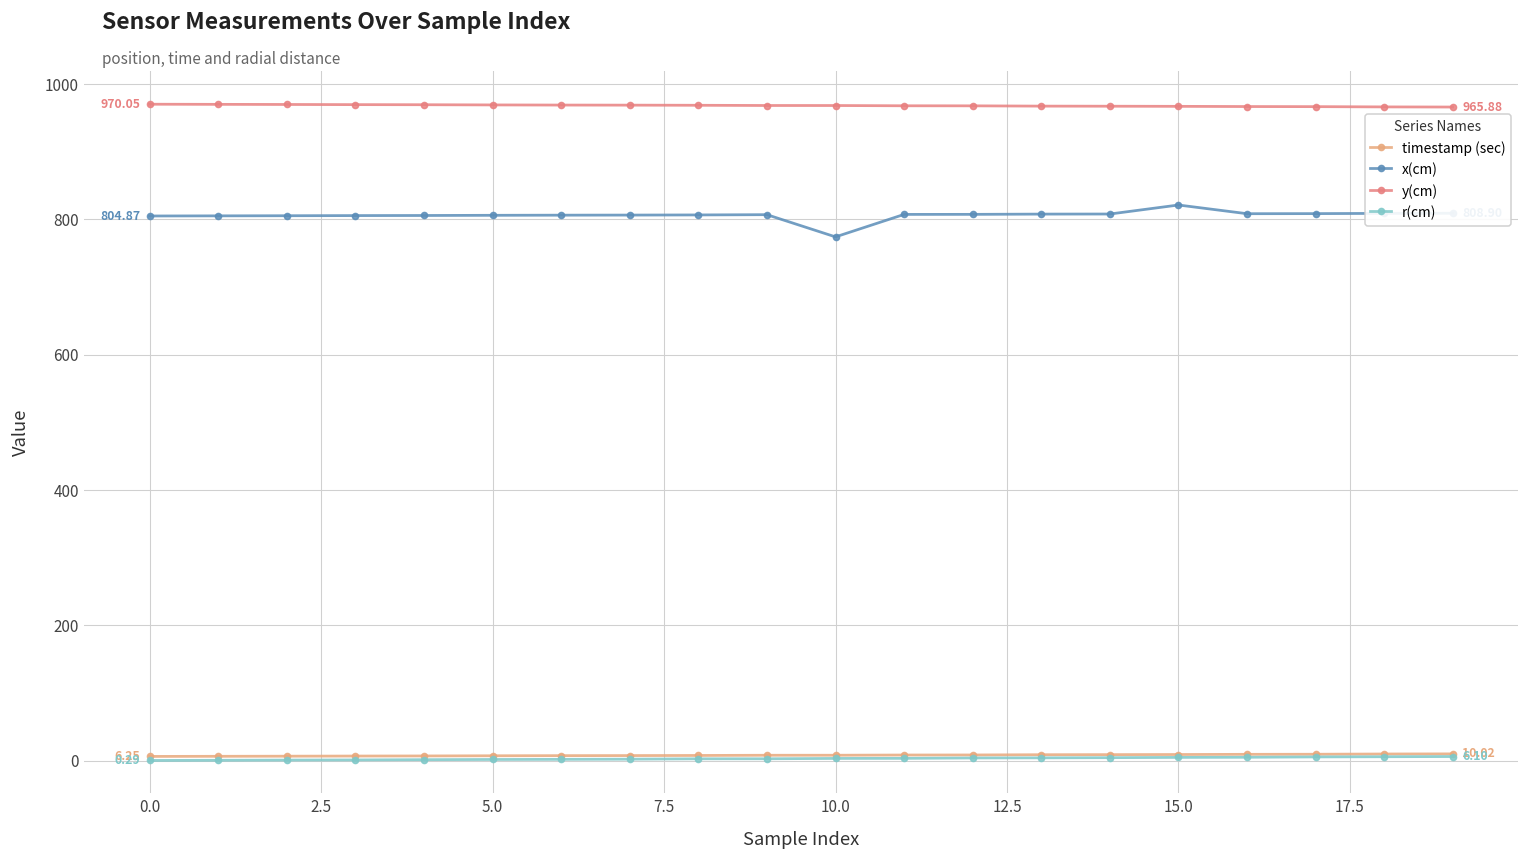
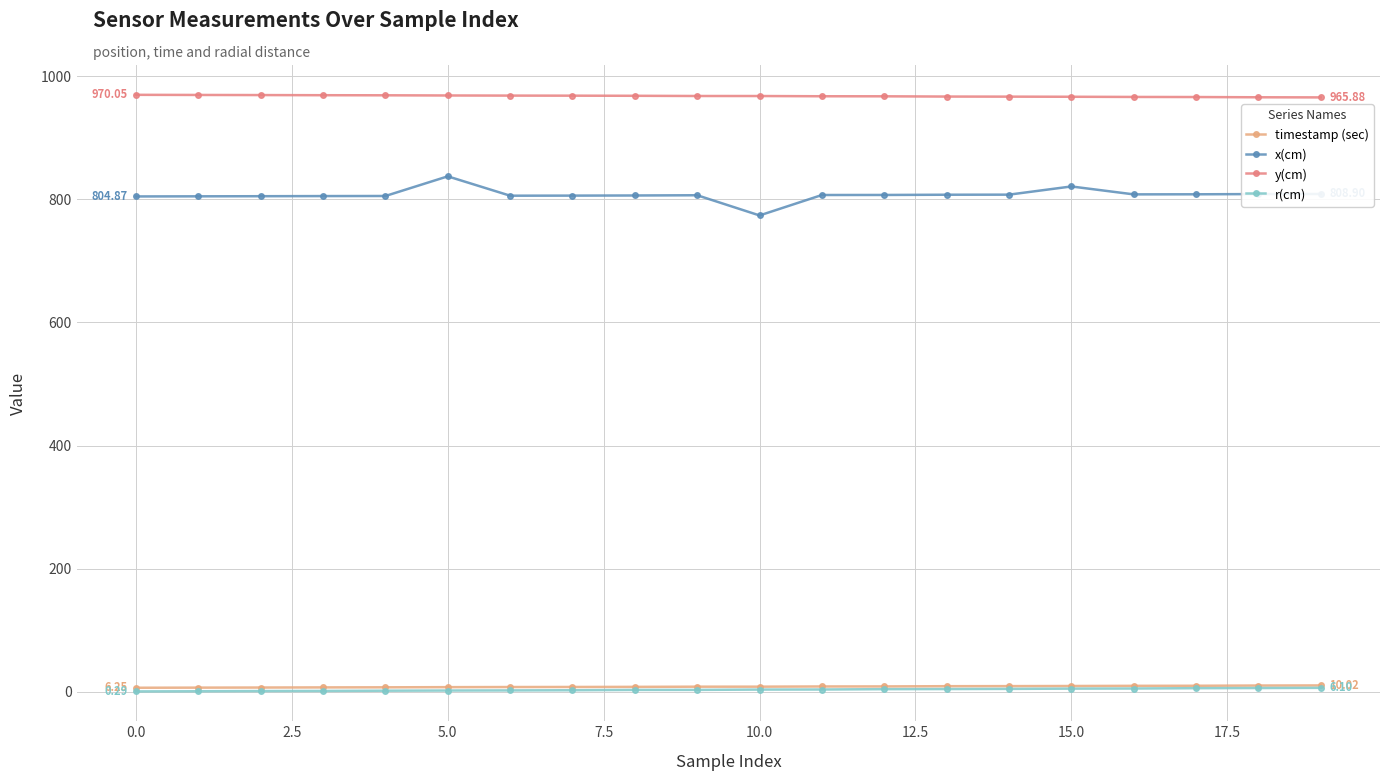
x(cm), 5.0: 810 -> 840
